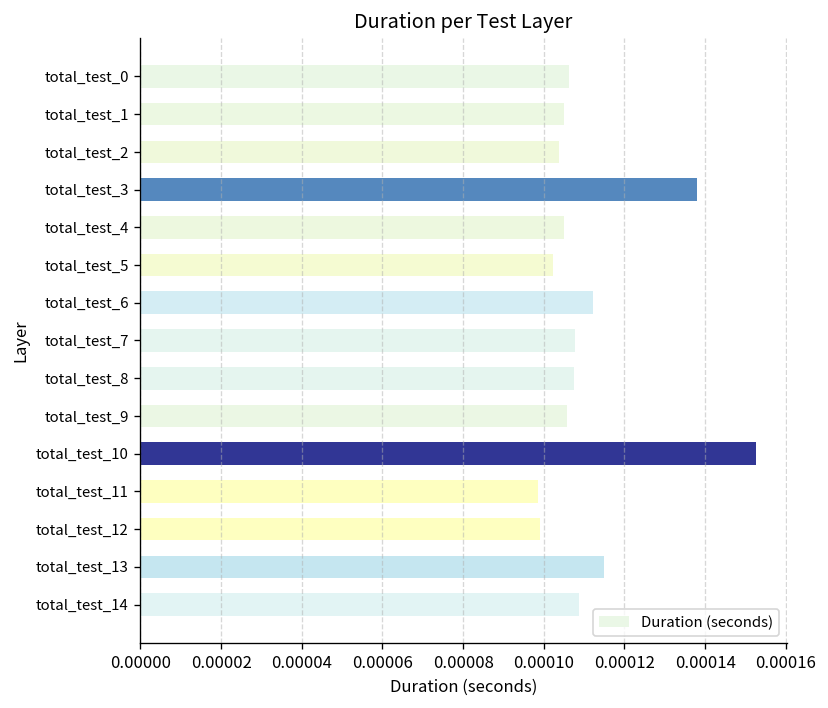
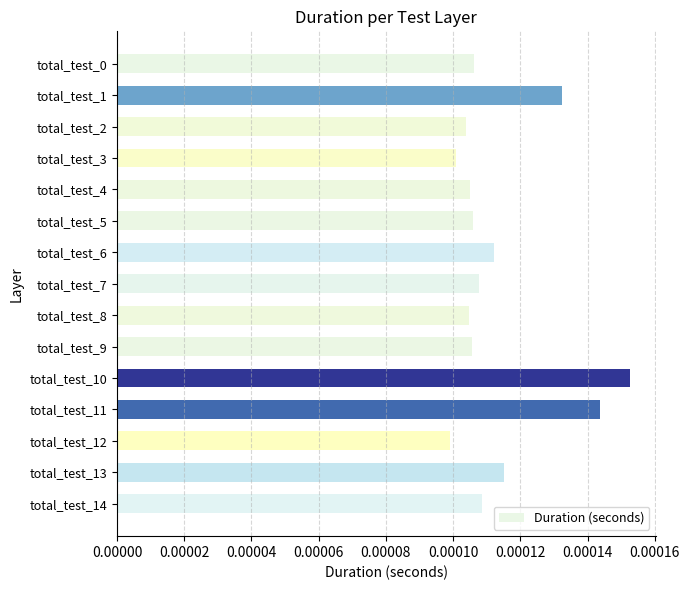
total_test_1: 0.000105 -> 0.000133
total_test_3: 0.000138 -> 0.000101
total_test_5: 0.000102 -> 0.000106
total_test_8: 0.000108 -> 0.000105
total_test_11: 0.000099 -> 0.000144
